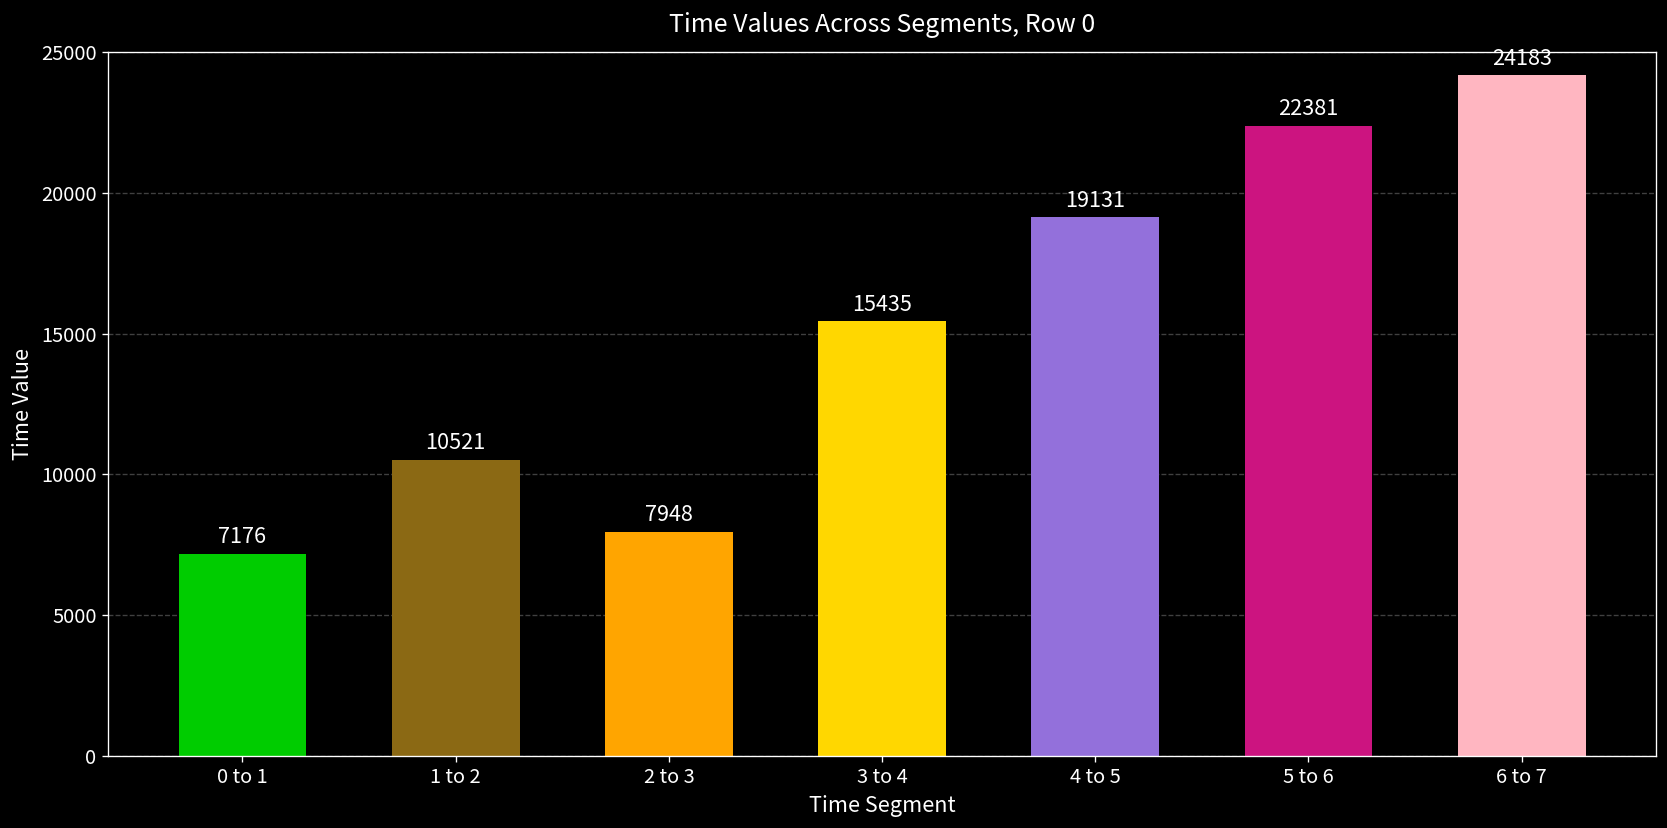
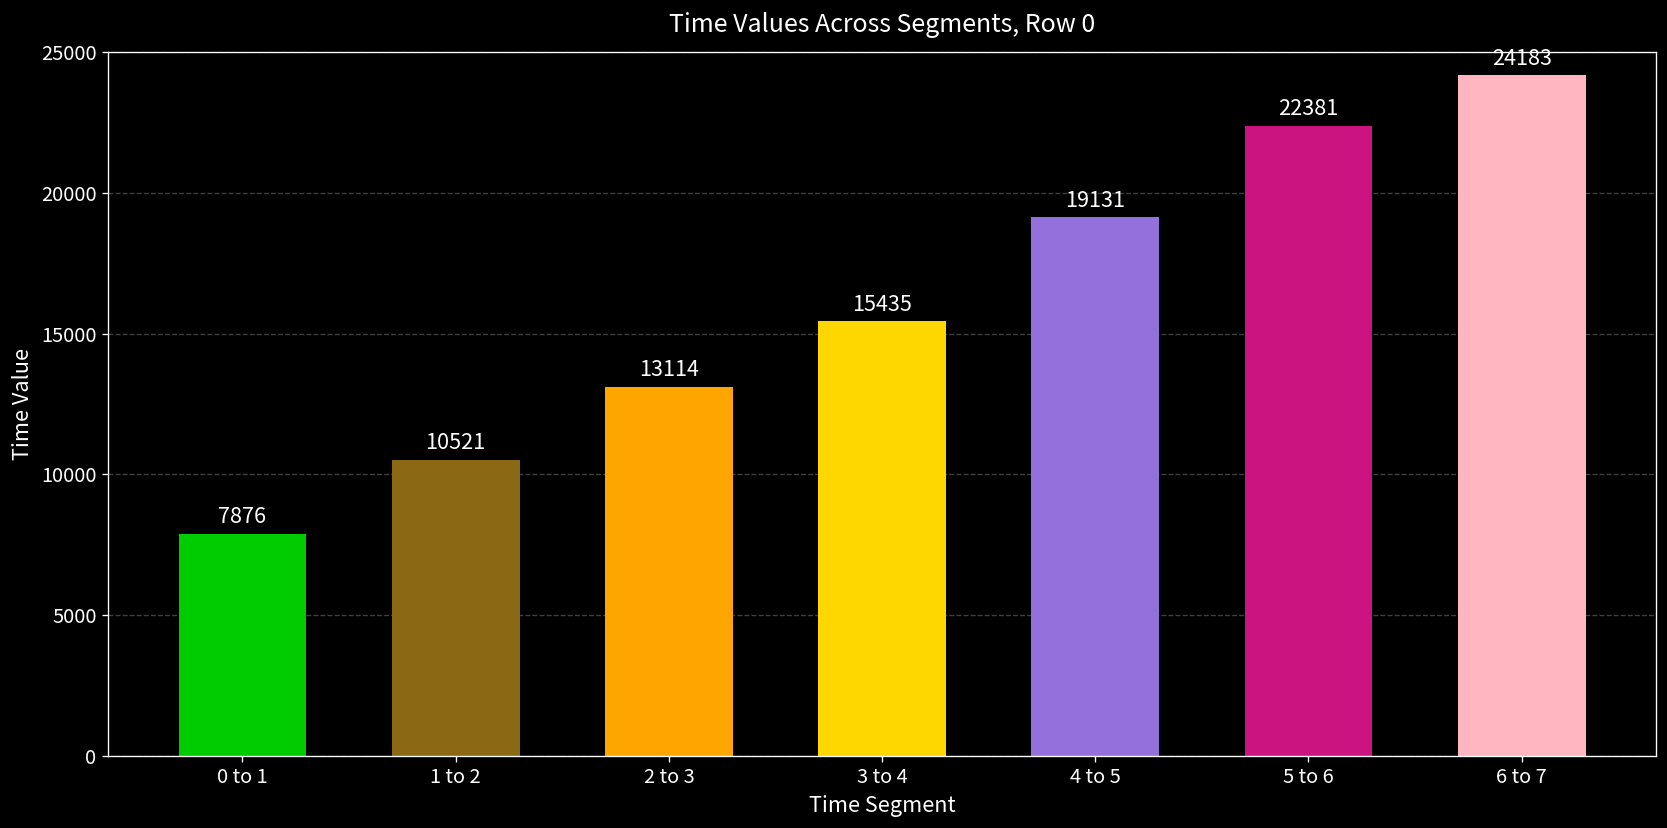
0 to 1: 7176 -> 7876
2 to 3: 7948 -> 13114
